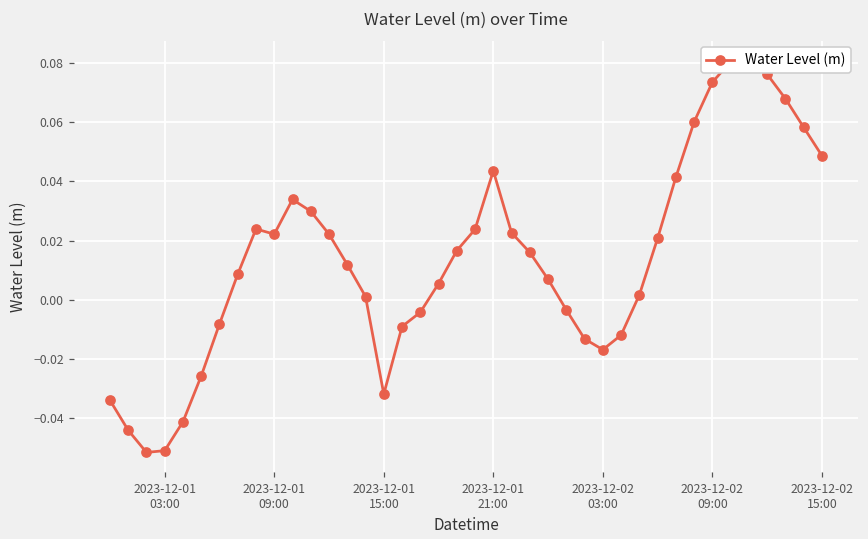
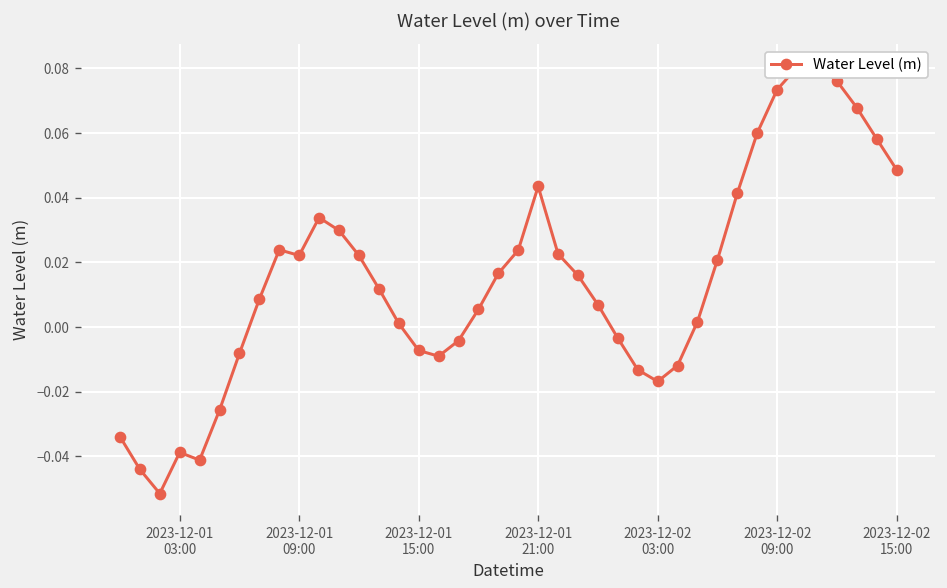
2023-12-01 03:00: -0.051 -> -0.039
2023-12-01 15:00: -0.032 -> -0.007
